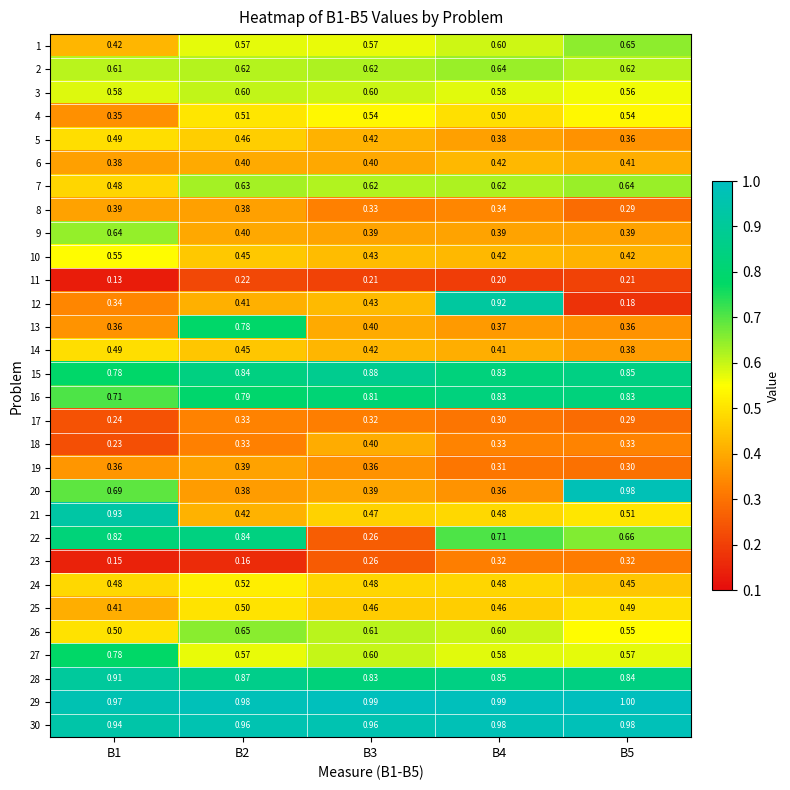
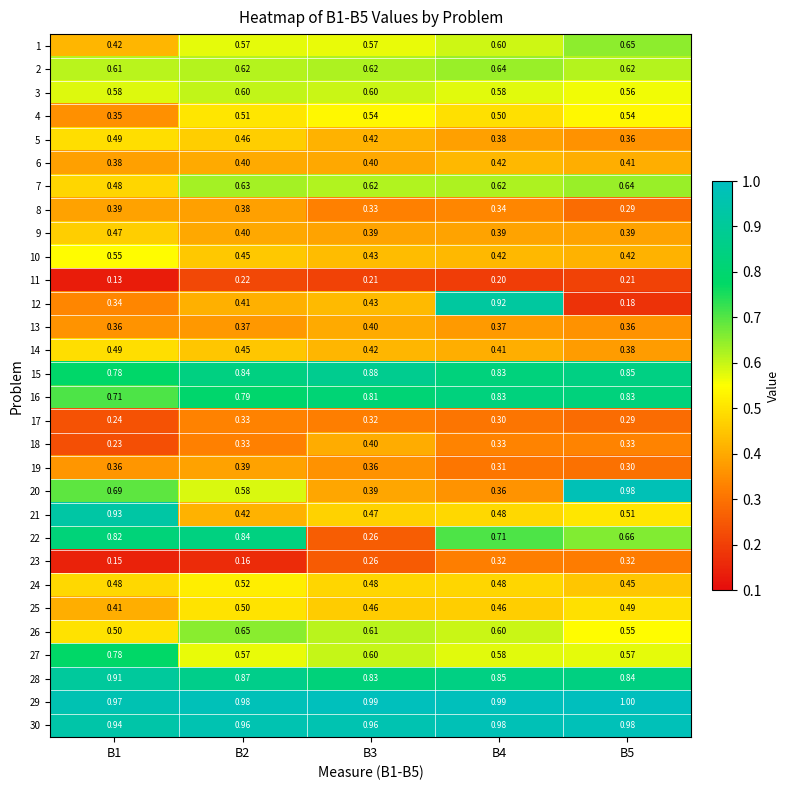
9, B1: 0.64 -> 0.47
13, B2: 0.78 -> 0.37
20, B2: 0.38 -> 0.58
